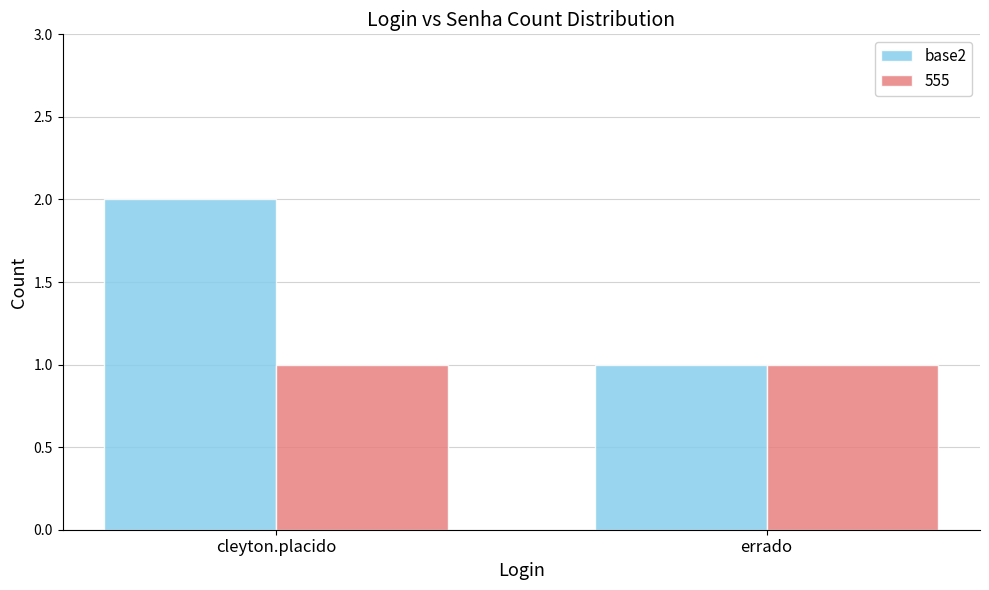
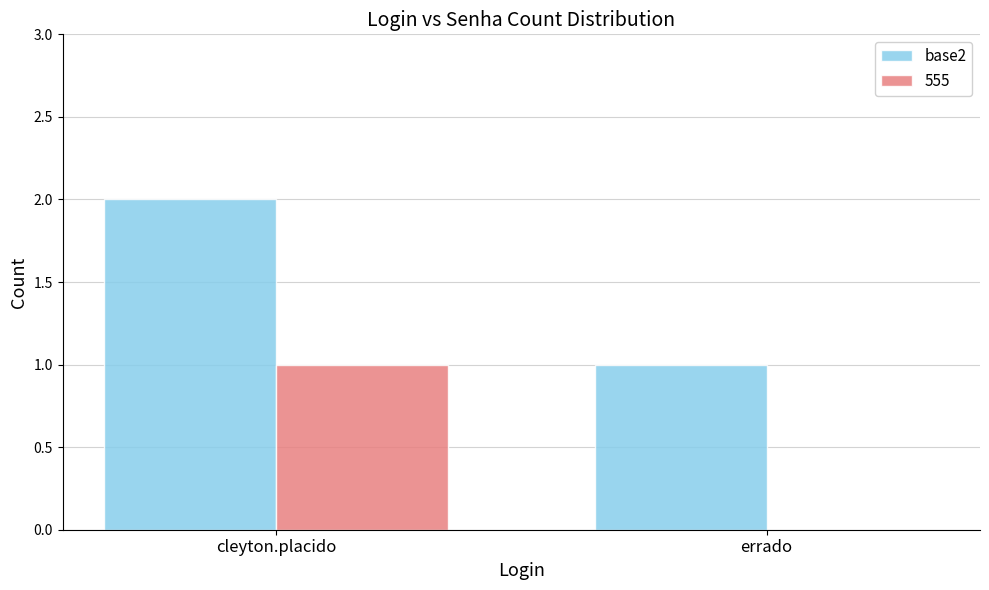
555, errado: 1 -> 0
